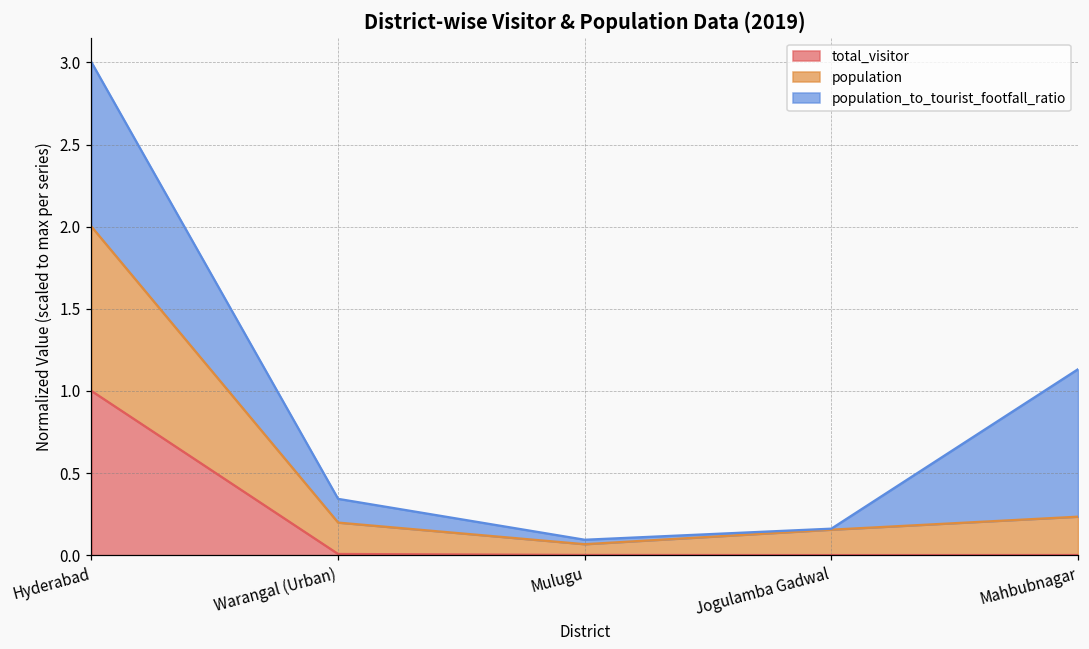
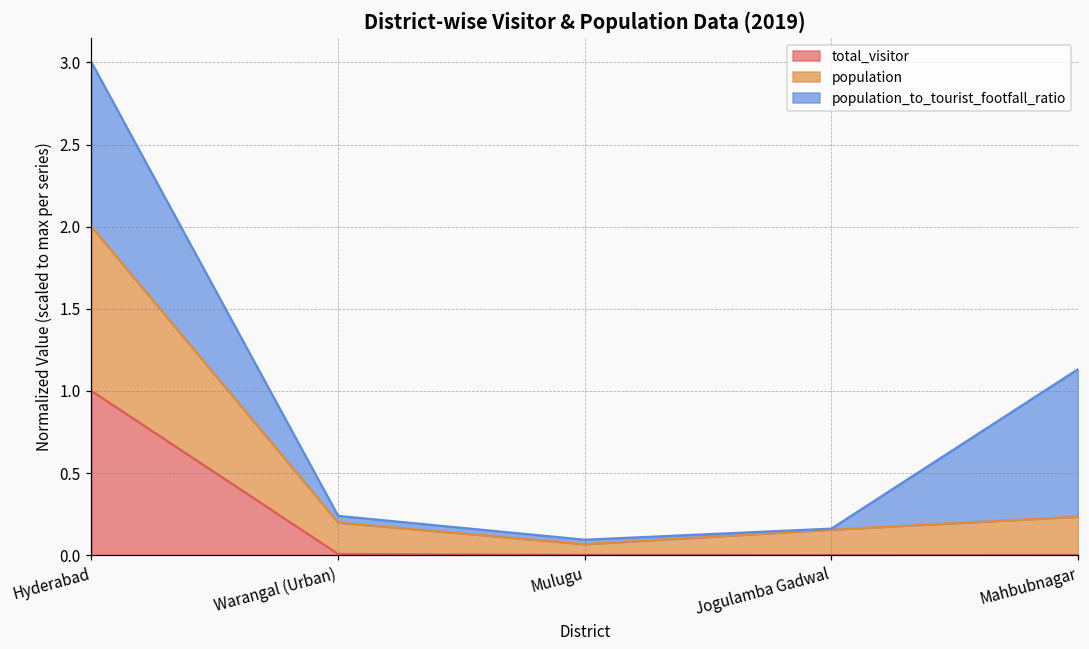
population_to_tourist_footfall_ratio, Warangal (Urban): 0.14 -> 0.04
